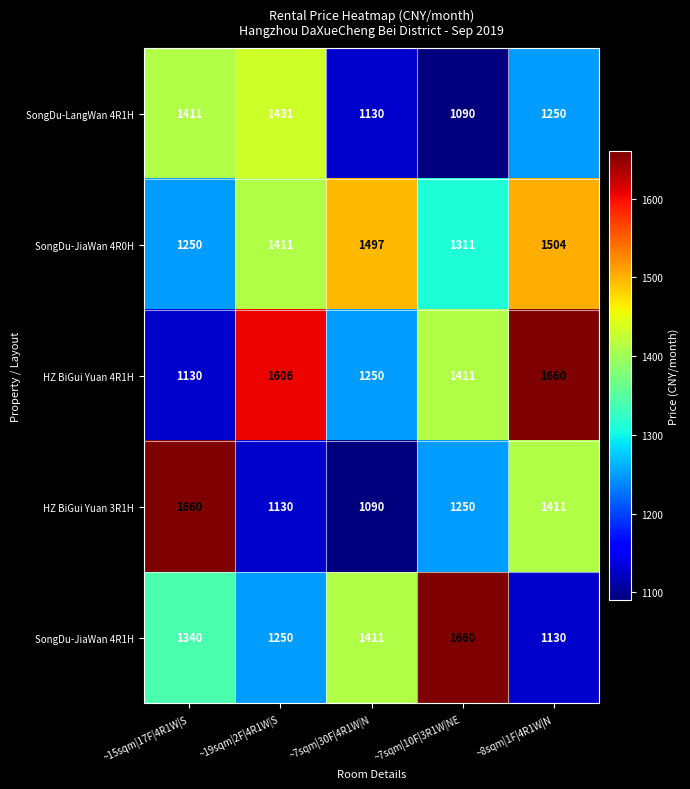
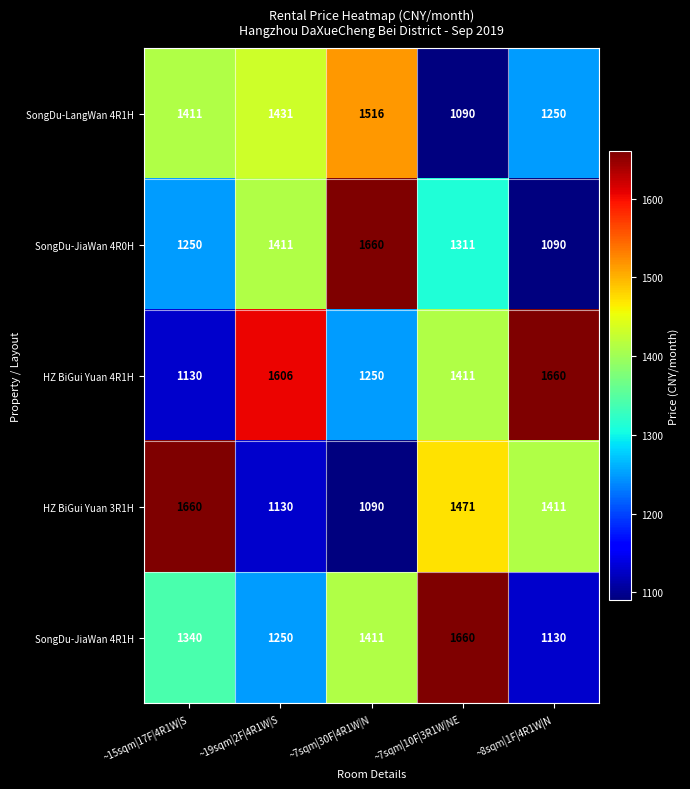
SongDu-LangWan 4R1H, ~7sqm|30F|4R1W|N: 1130 -> 1516
SongDu-JiaWan 4R0H, ~7sqm|30F|4R1W|N: 1497 -> 1660
SongDu-JiaWan 4R0H, ~8sqm|1F|4R1W|N: 1504 -> 1090
HZ BiGui Yuan 3R1H, ~7sqm|10F|3R1W|NE: 1250 -> 1471
